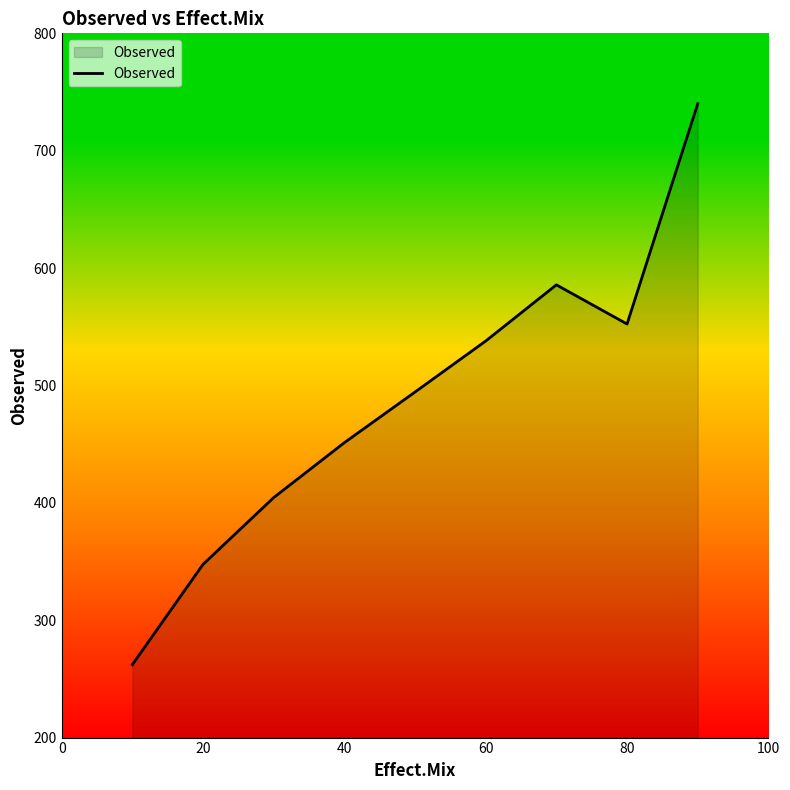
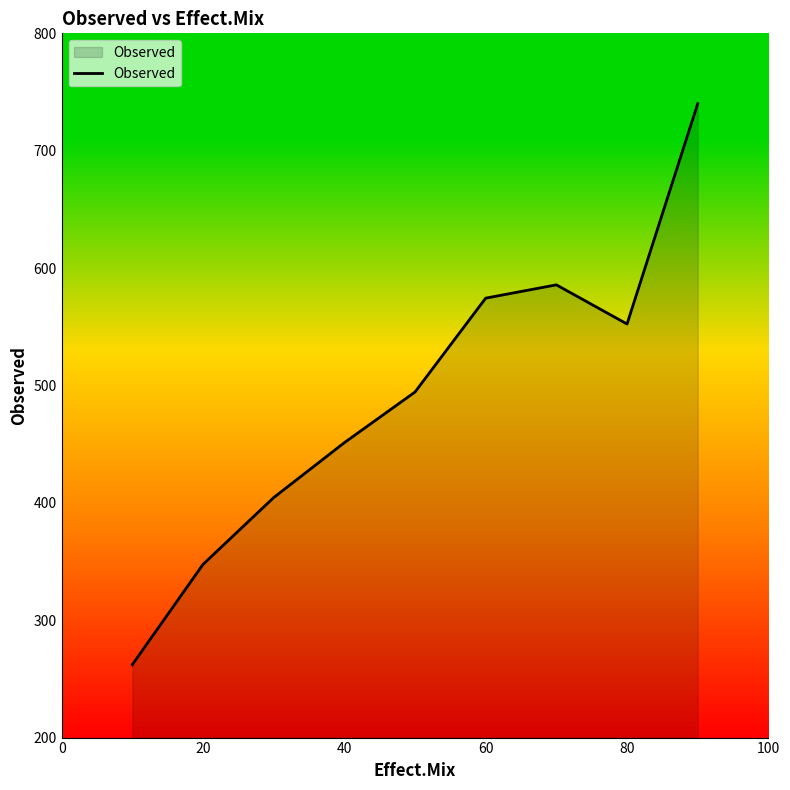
60: 538 -> 574
